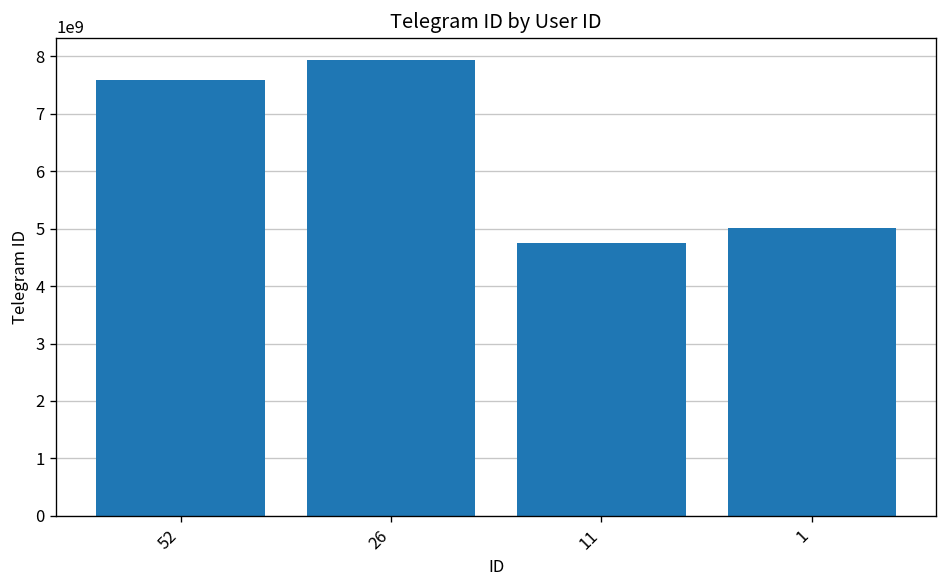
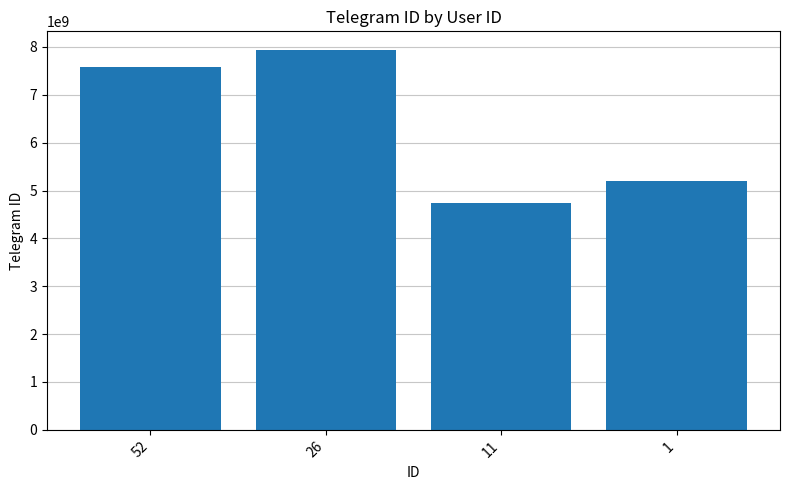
1: 5000000000 -> 5200000000
